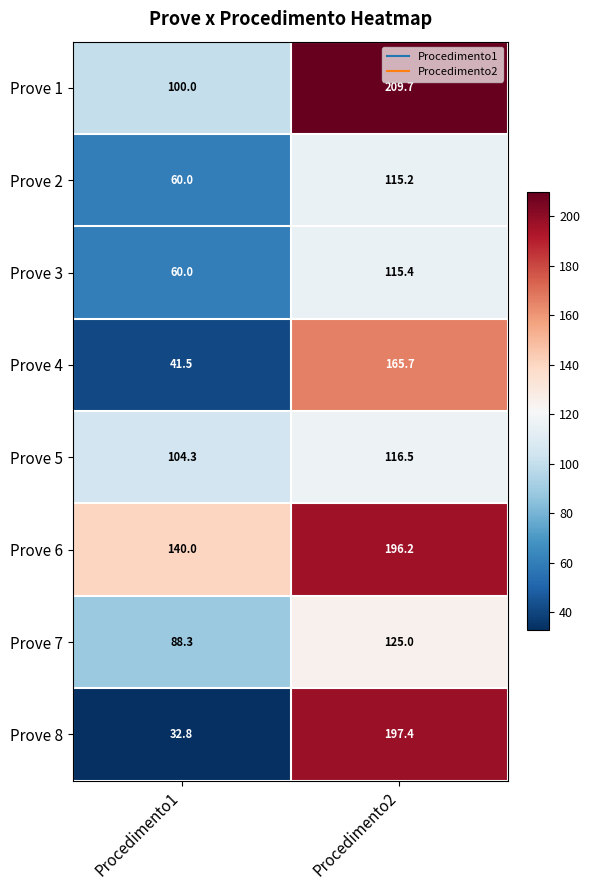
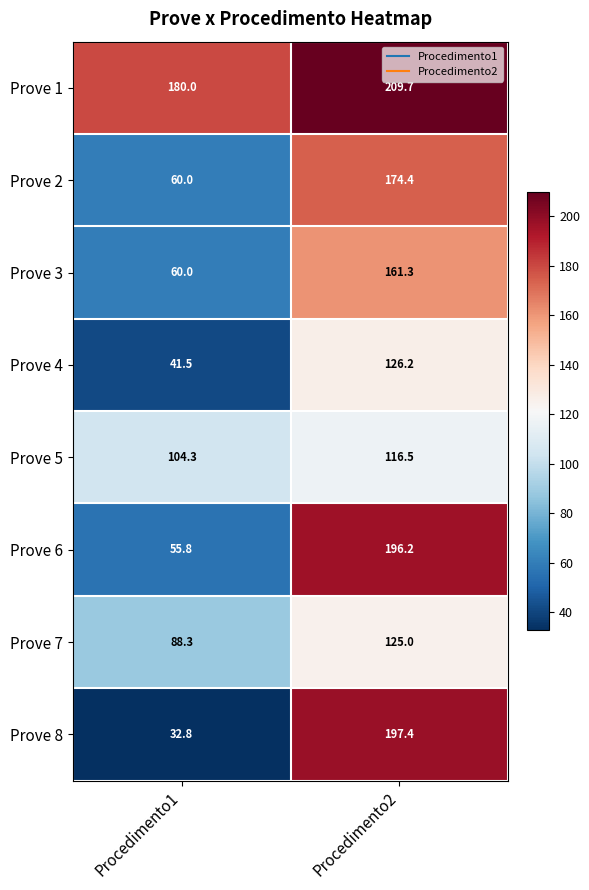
Prove 1, Procedimento1: 100.0 -> 180.0
Prove 2, Procedimento2: 115.2 -> 174.4
Prove 3, Procedimento2: 115.4 -> 161.3
Prove 4, Procedimento2: 165.7 -> 126.2
Prove 6, Procedimento1: 140.0 -> 55.8
